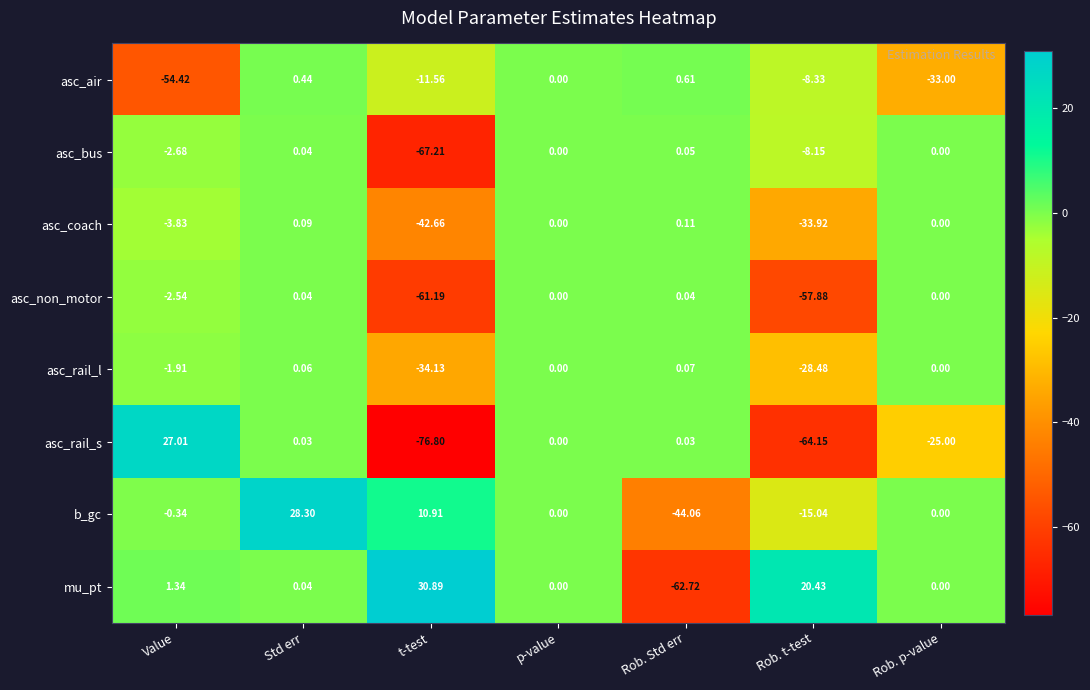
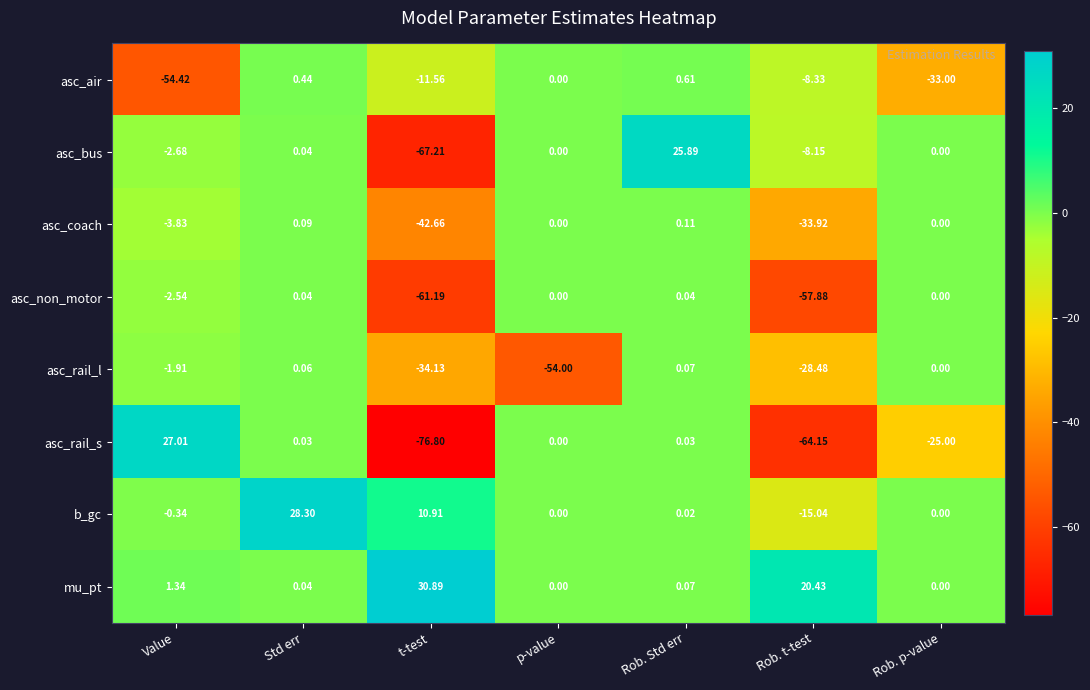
asc_bus, Rob. Std err: 0.05 -> 25.89
asc_rail_l, p-value: 0.00 -> -54.00
b_gc, Rob. Std err: -44.06 -> 0.02
mu_pt, Rob. Std err: -62.72 -> 0.07
